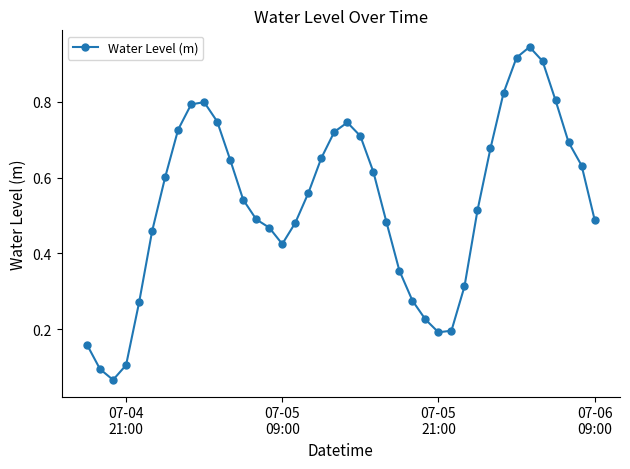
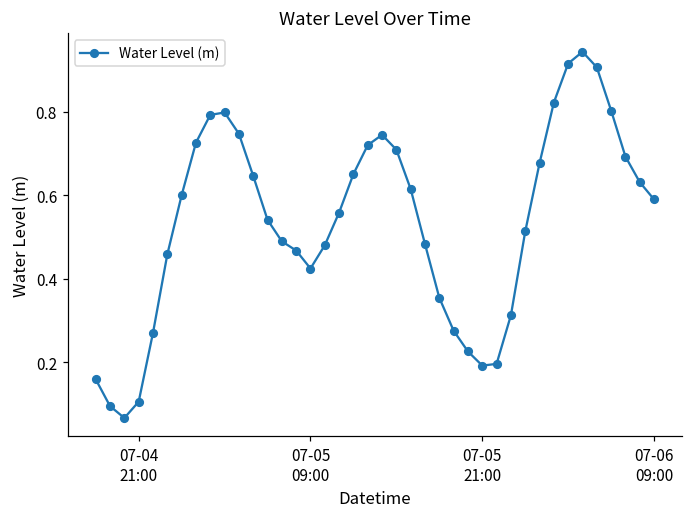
07-06 09:00: 0.49 -> 0.59
